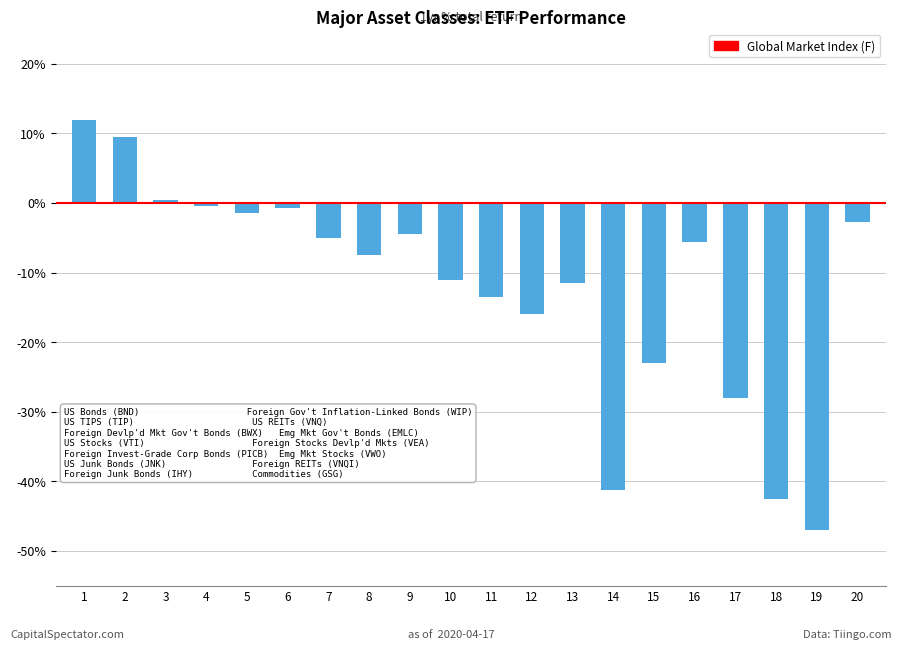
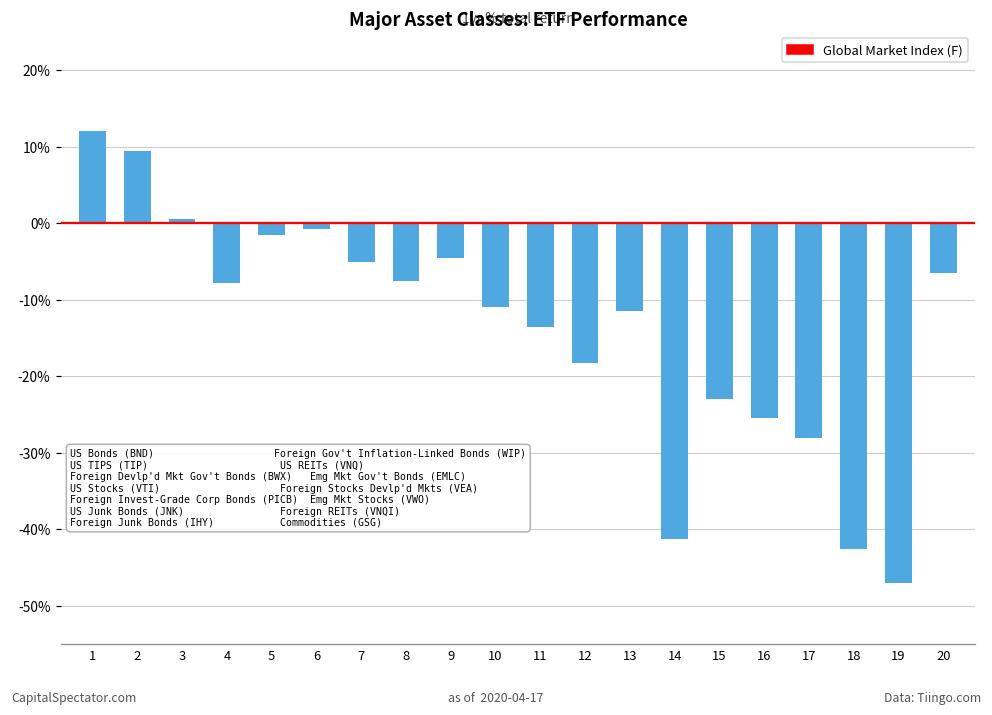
4: -1% -> -8%
12: -16% -> -18%
16: -6% -> -26%
20: -3% -> -7%
